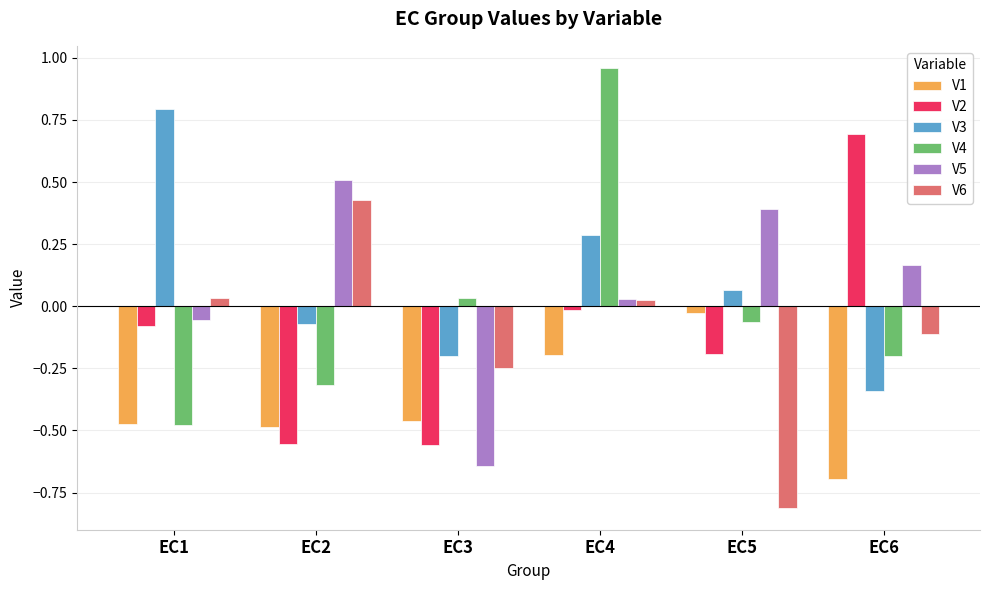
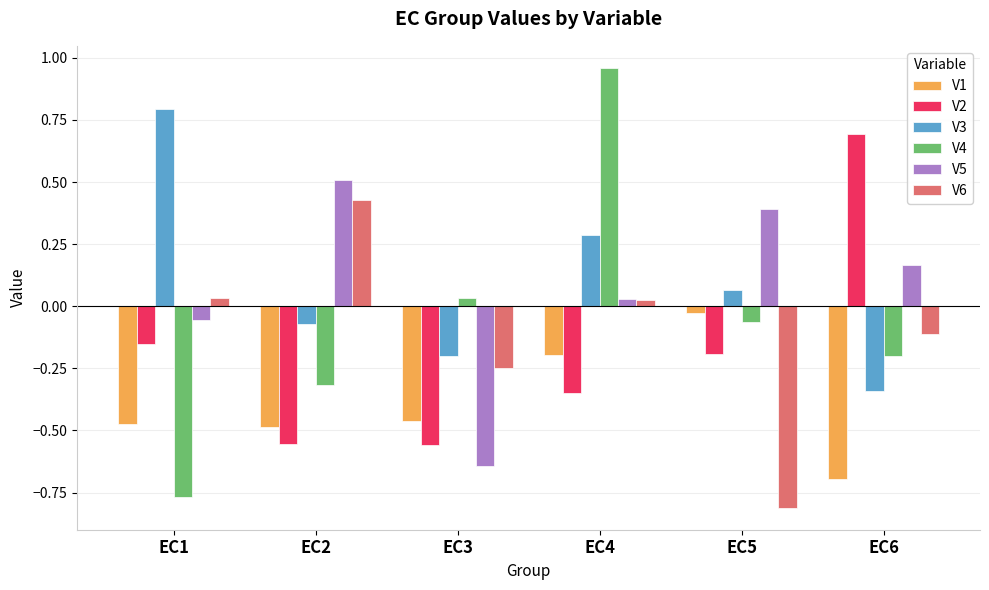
V2, EC1: -0.08 -> -0.15
V4, EC1: -0.48 -> -0.77
V2, EC4: -0.02 -> -0.35
